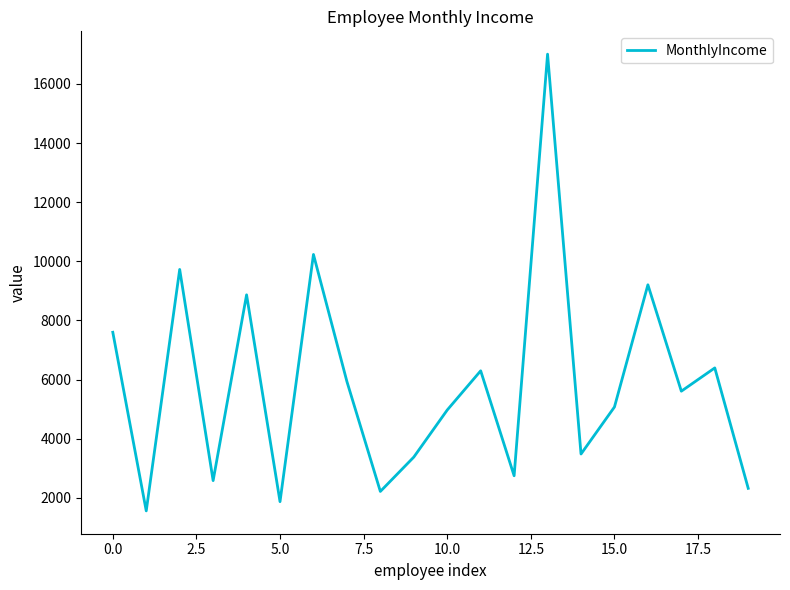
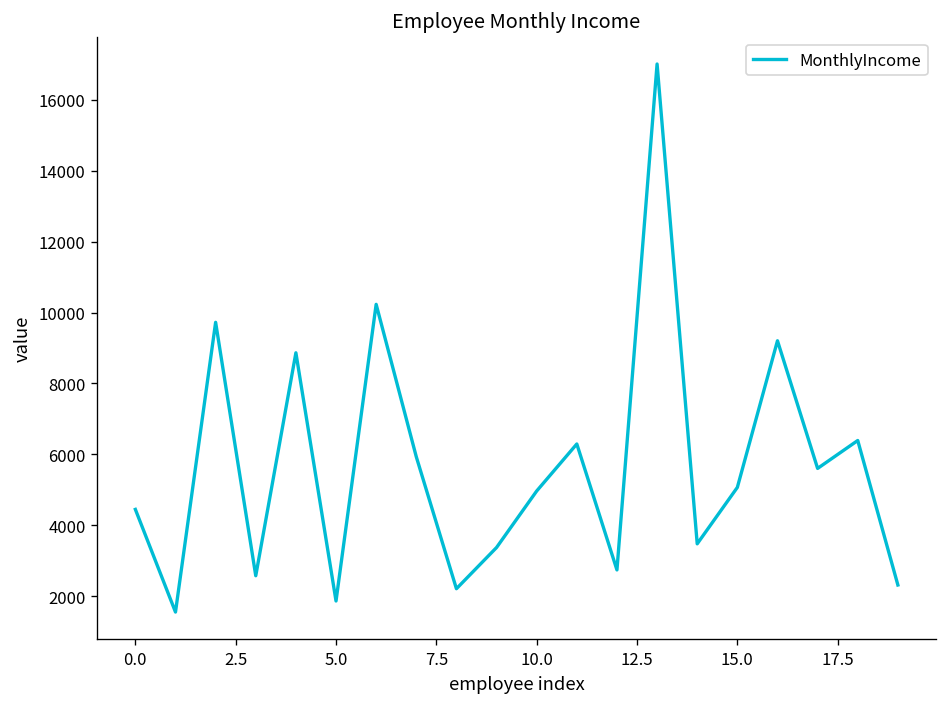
0.0: 7600 -> 4500
